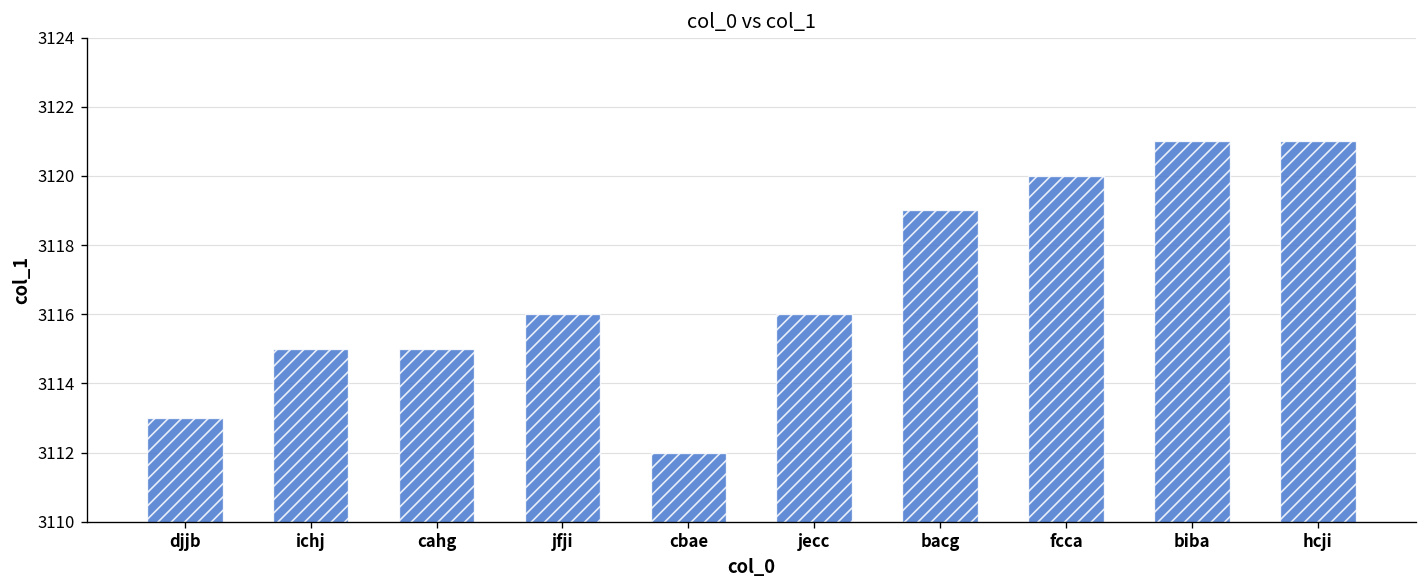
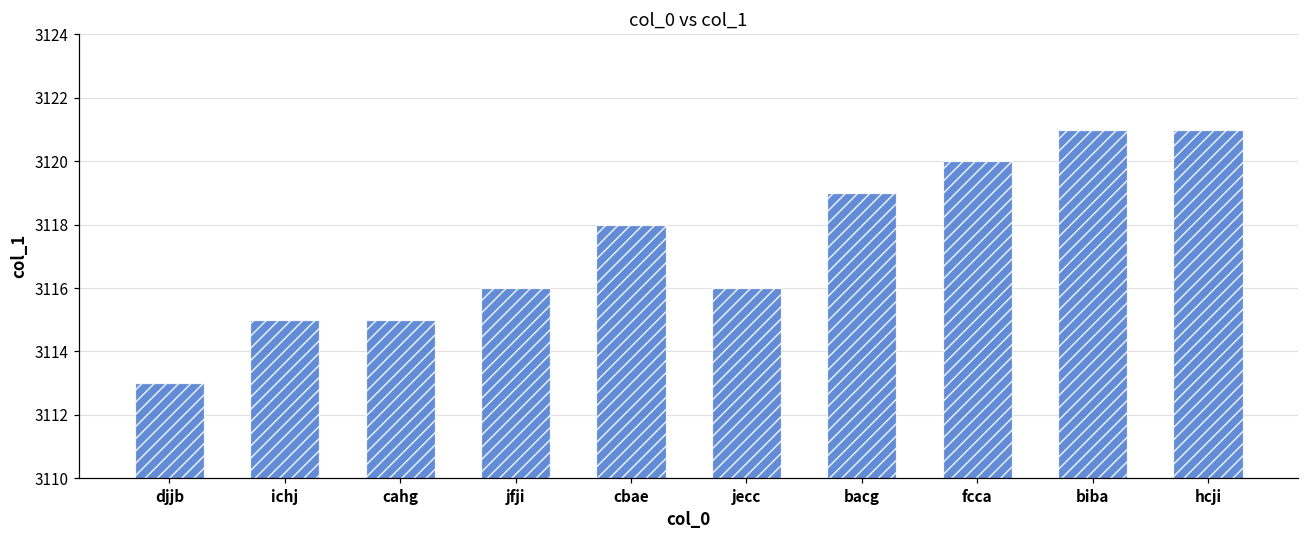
cbae: 3112 -> 3118
